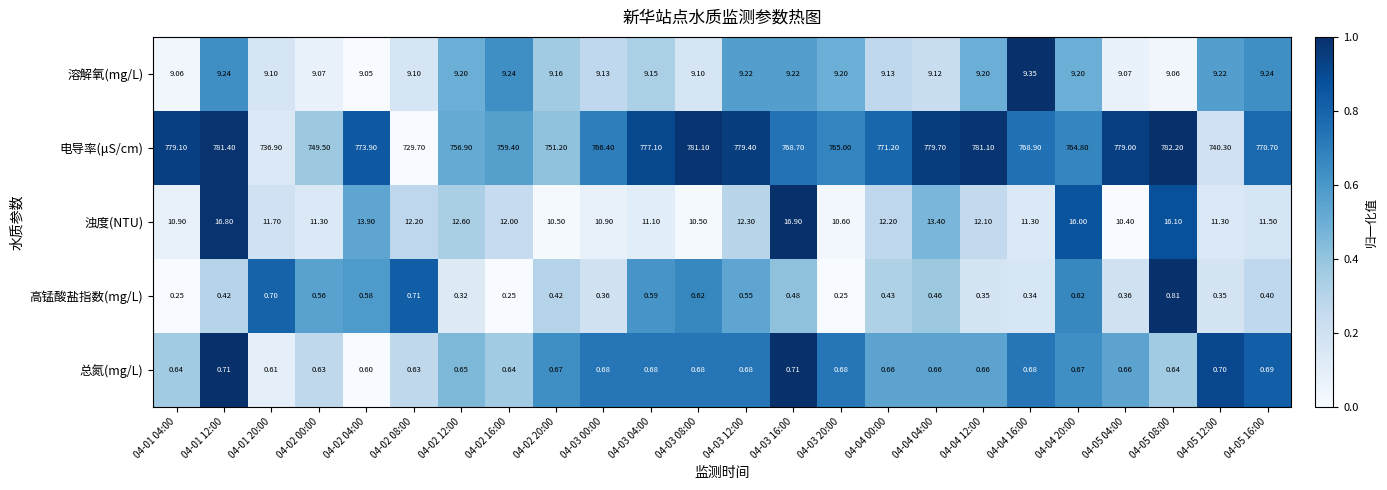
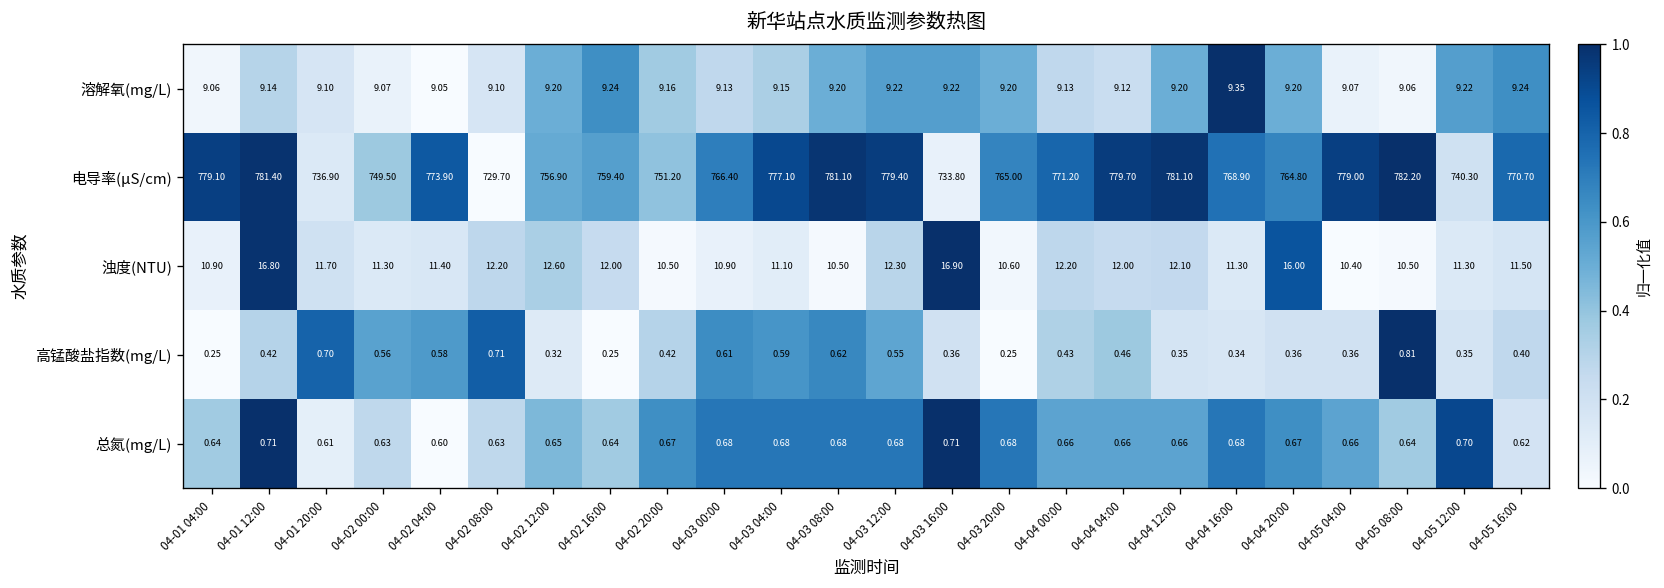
溶解氧(mg/L), 04-01 12:00: 9.24 -> 9.14
溶解氧(mg/L), 04-03 08:00: 9.10 -> 9.20
电导率(μS/cm), 04-03 16:00: 768.70 -> 733.80
浊度(NTU), 04-02 04:00: 13.90 -> 11.40
浊度(NTU), 04-04 04:00: 13.40 -> 12.00
浊度(NTU), 04-05 08:00: 16.10 -> 10.50
高锰酸盐指数(mg/L), 04-03 00:00: 0.36 -> 0.61
高锰酸盐指数(mg/L), 04-03 16:00: 0.48 -> 0.36
高锰酸盐指数(mg/L), 04-04 20:00: 0.62 -> 0.36
总氮(mg/L), 04-05 16:00: 0.69 -> 0.62
